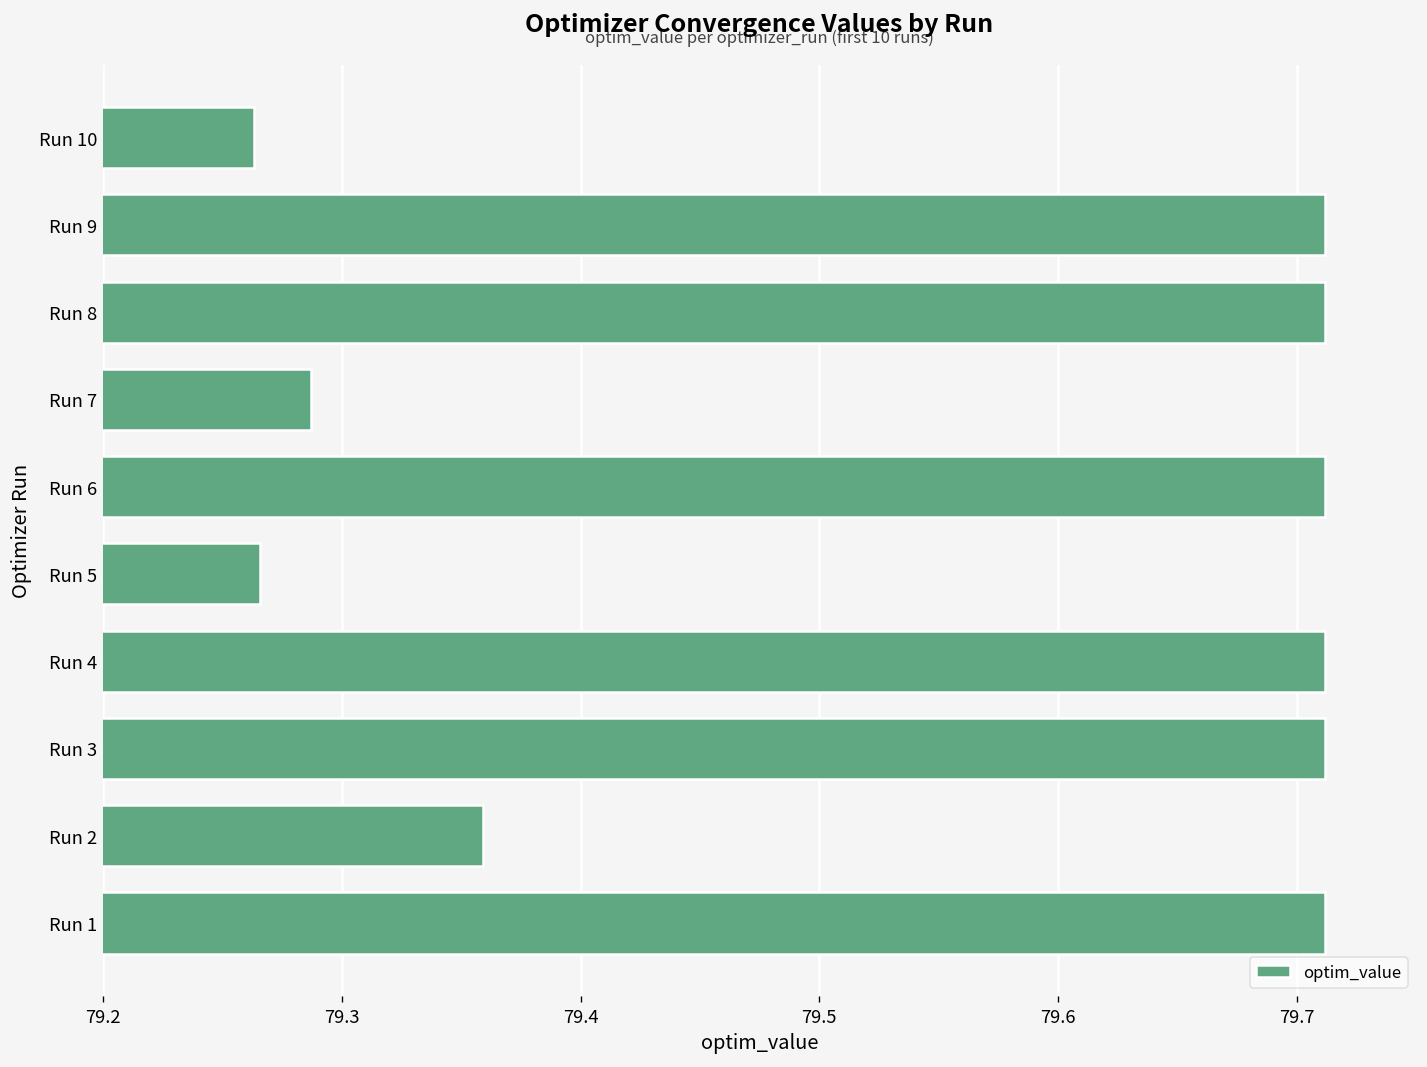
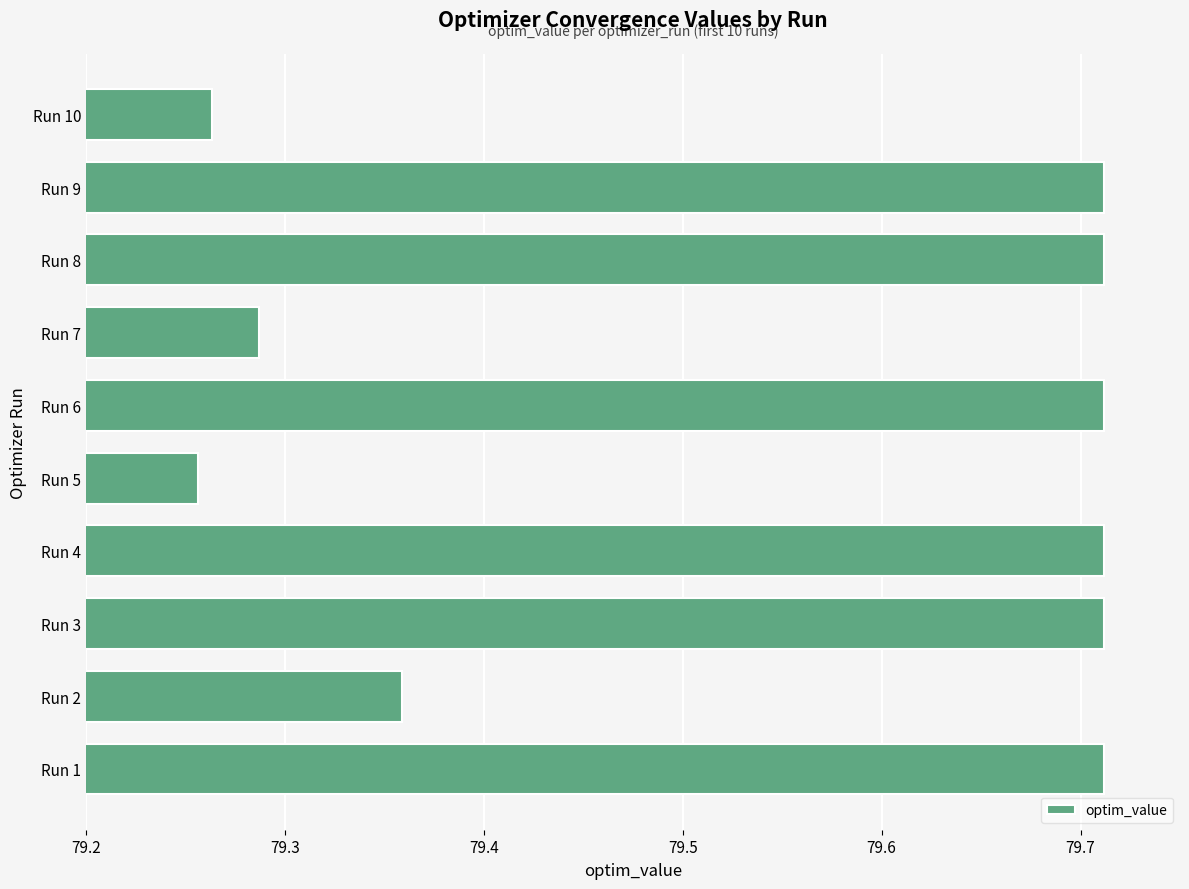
Run 5: 79.266 -> 79.256
